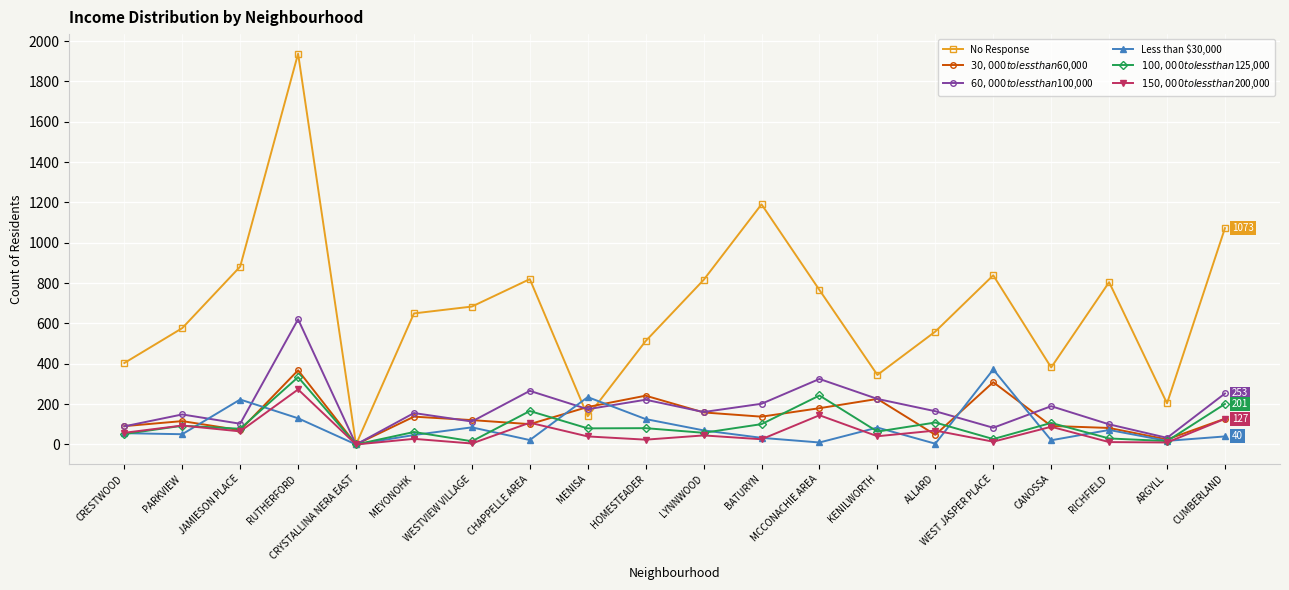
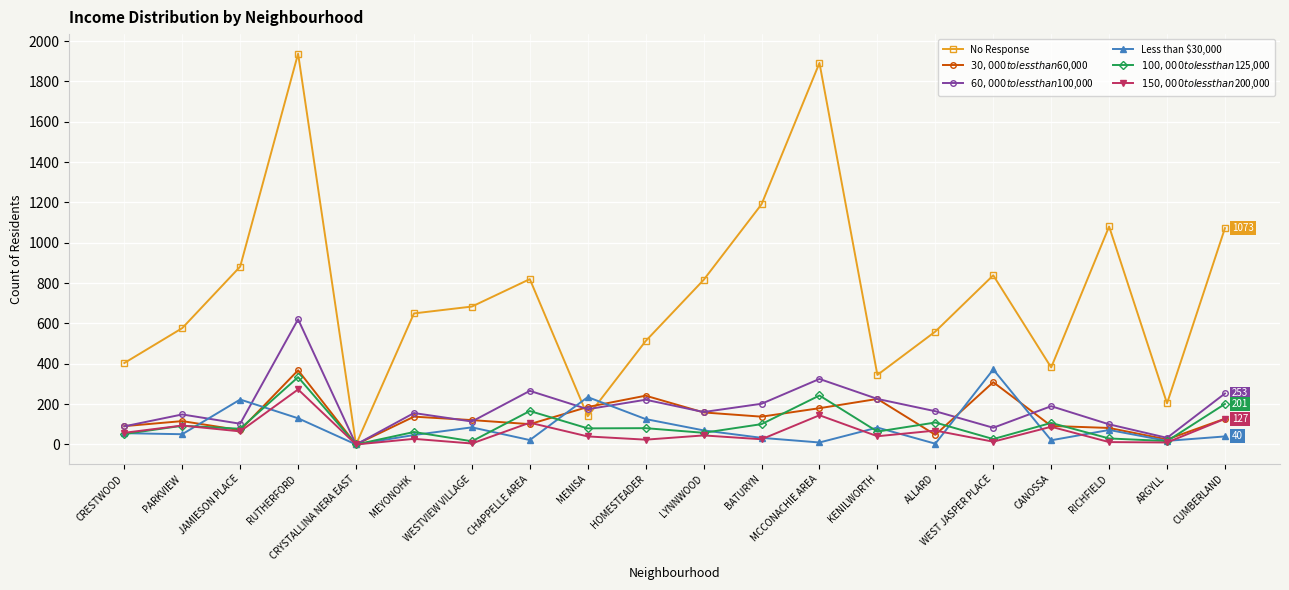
No Response, MCCONACHIE AREA: 770 -> 1890
No Response, RICHFIELD: 810 -> 1080
